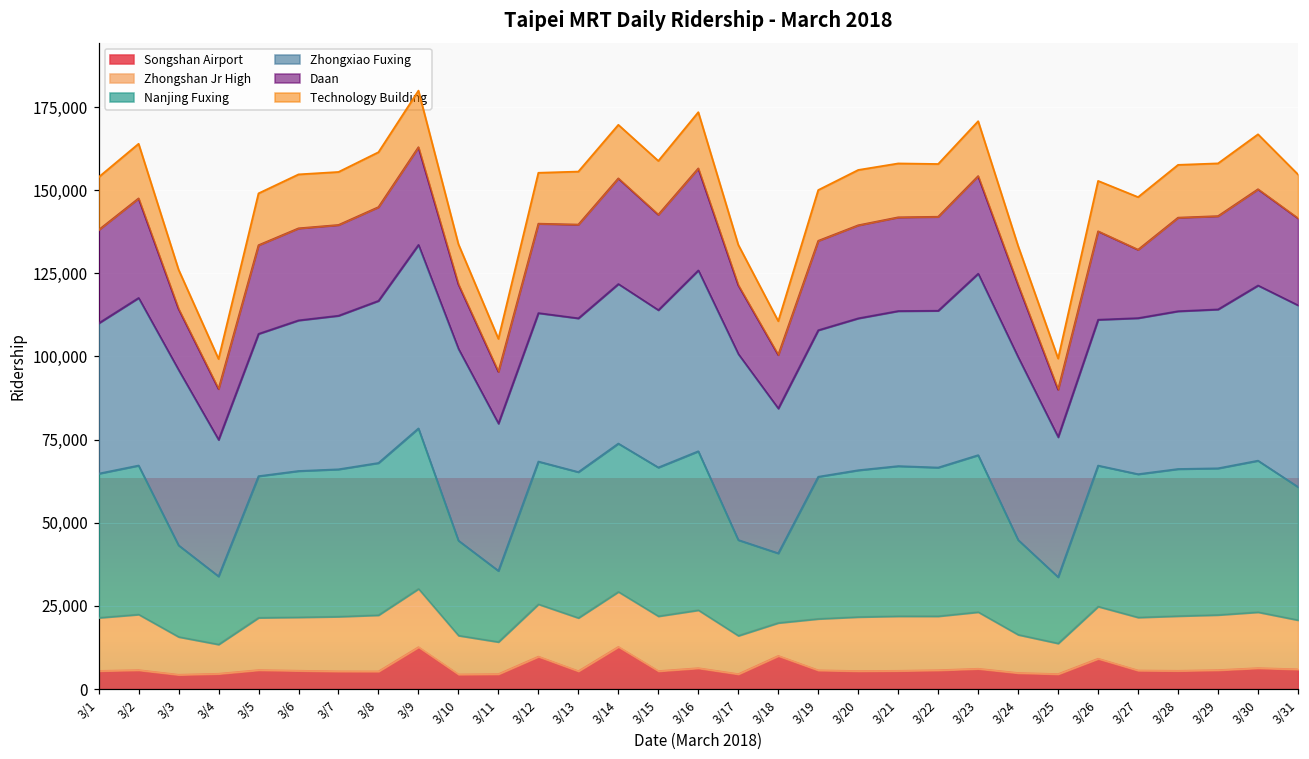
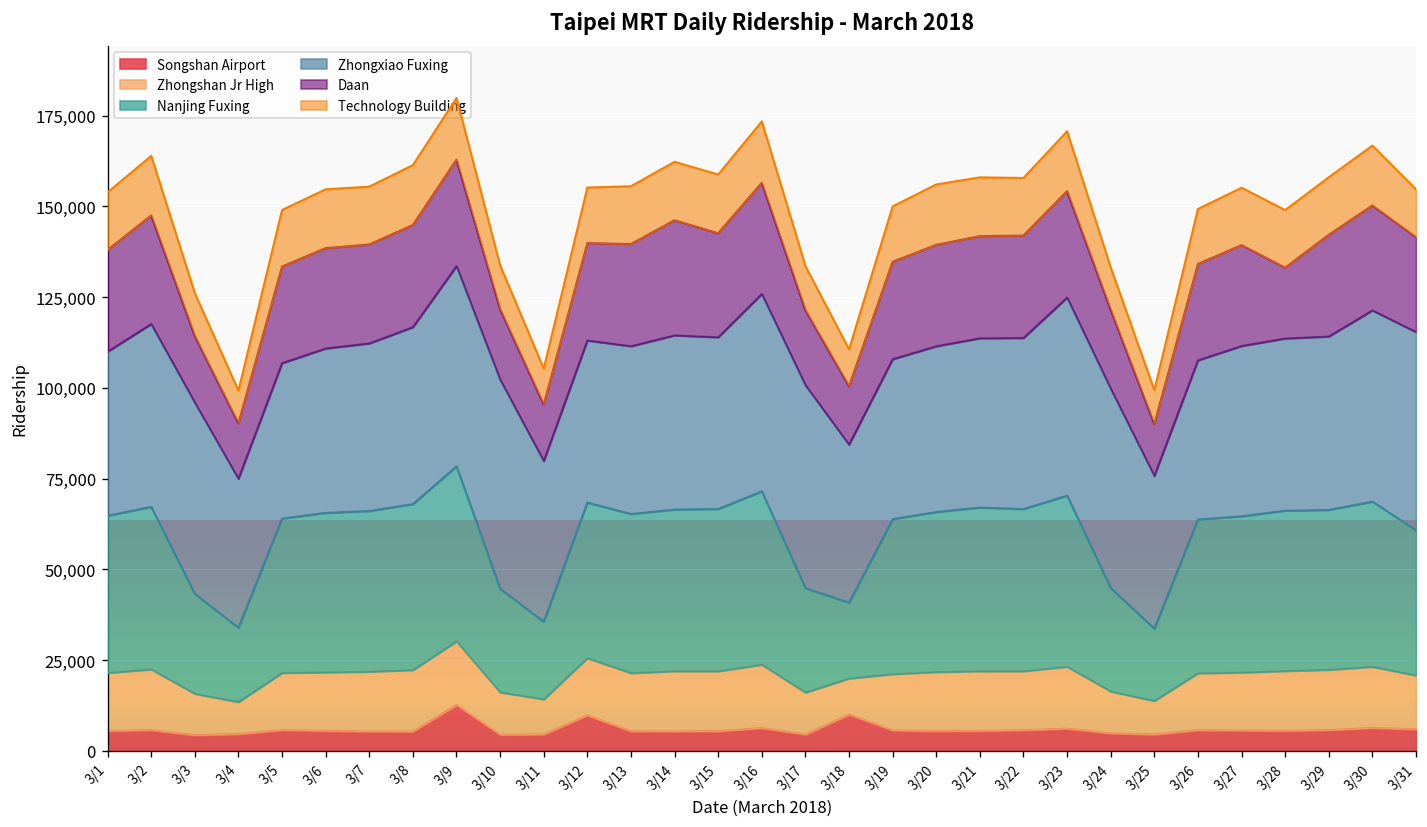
Songshan Airport, 3/14: 13,000 -> 5,000
Songshan Airport, 3/26: 9,000 -> 6,000
Daan, 3/27: 21,000 -> 28,000
Daan, 3/28: 28,000 -> 20,000
